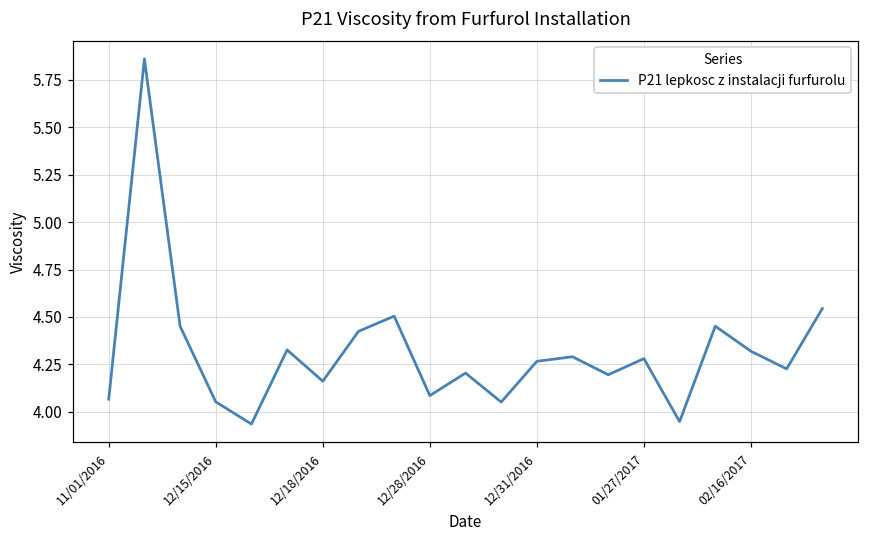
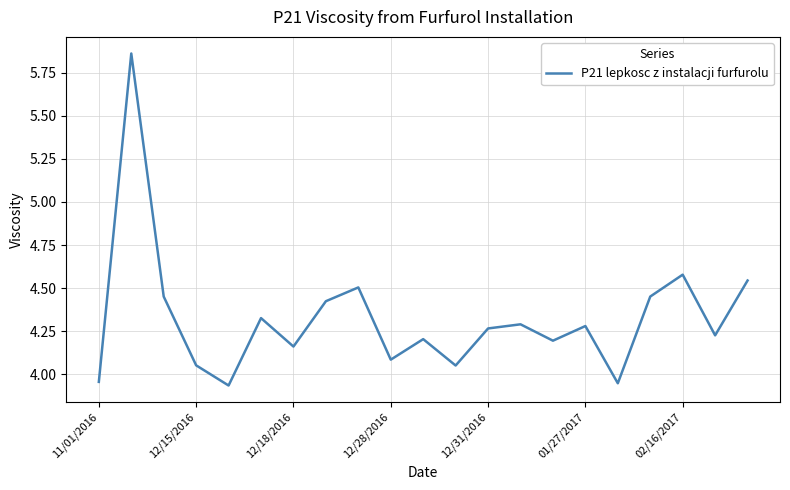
11/01/2016: 4.07 -> 3.96
02/16/2017: 4.32 -> 4.58
